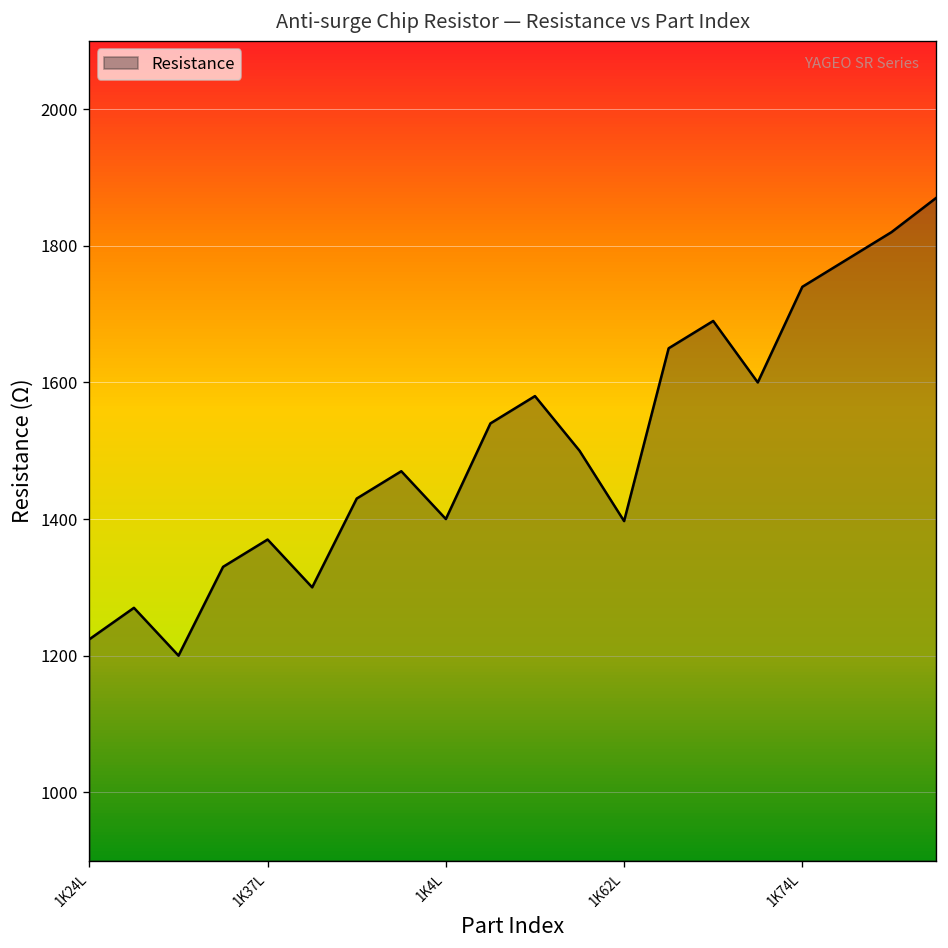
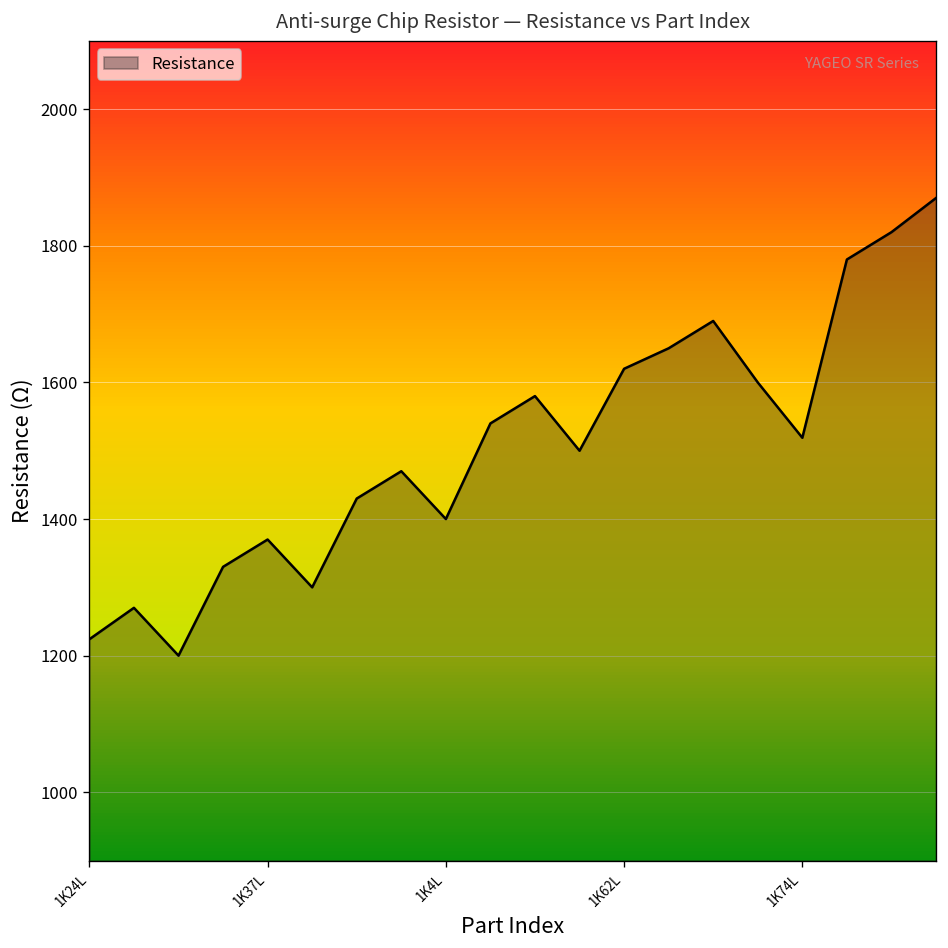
1K62L: 1400 -> 1620
1K74L: 1740 -> 1520
